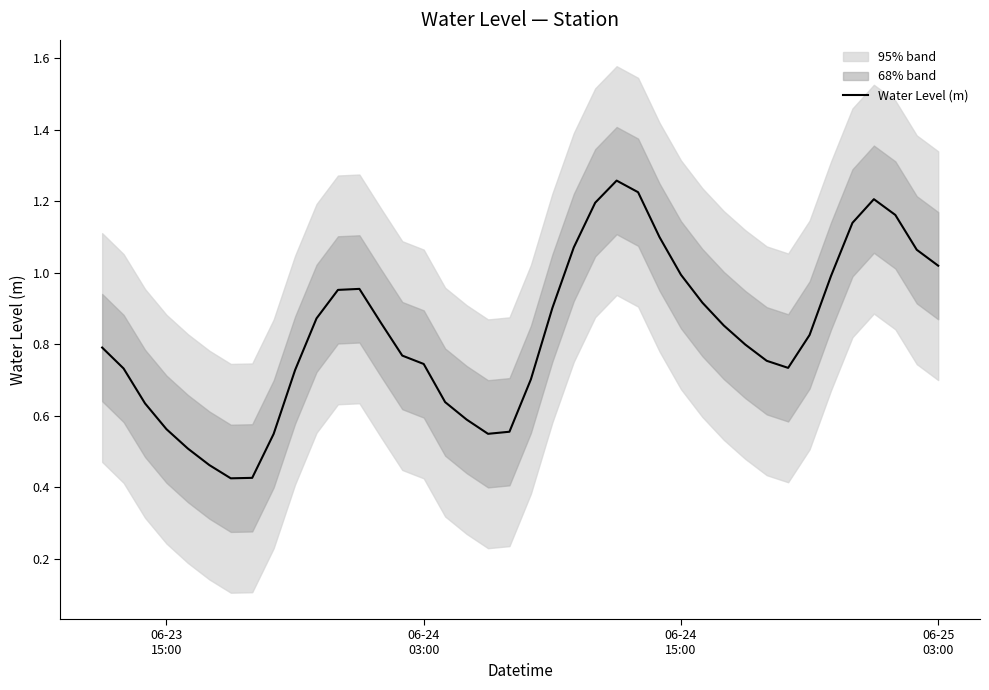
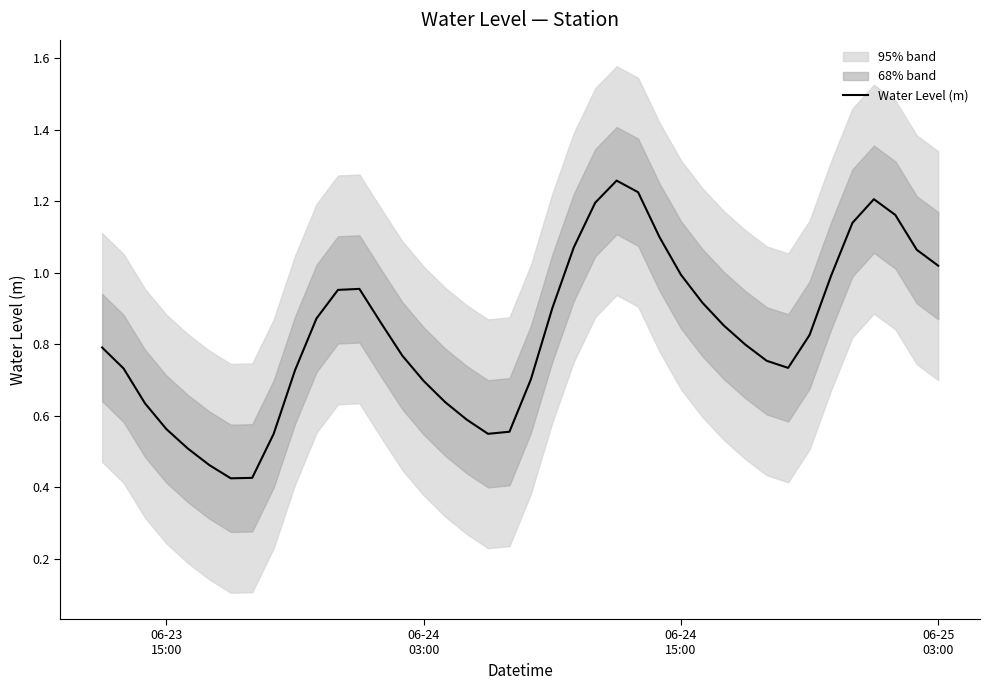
Water Level (m), 06-24 03:00: 0.74 -> 0.70
